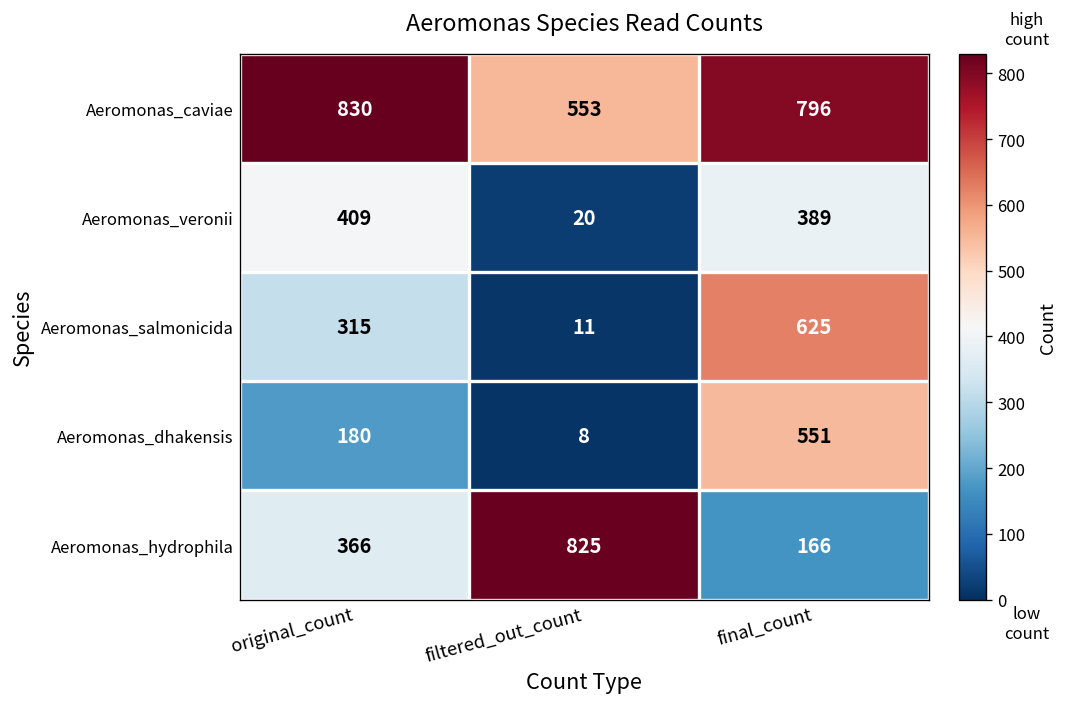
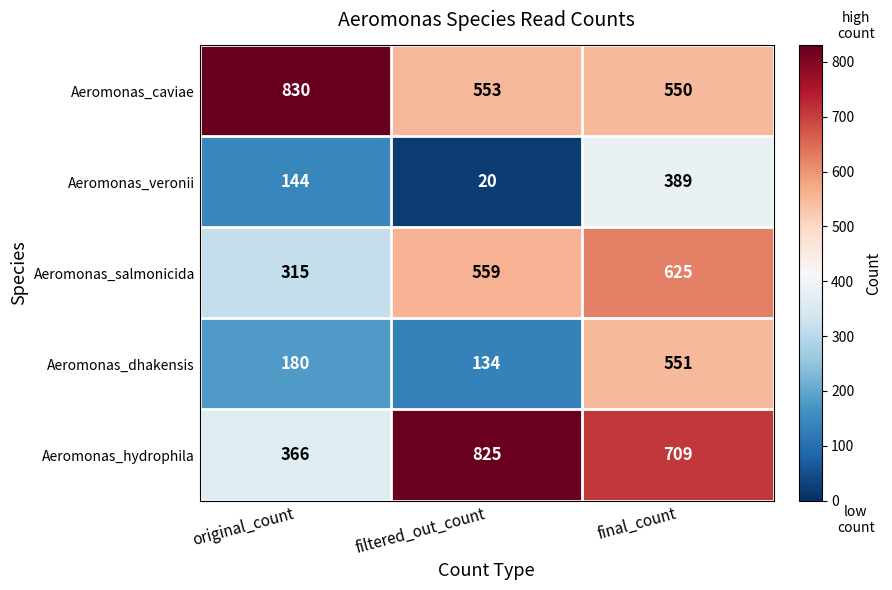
Aeromonas_caviae, final_count: 796 -> 550
Aeromonas_veronii, original_count: 409 -> 144
Aeromonas_salmonicida, filtered_out_count: 11 -> 559
Aeromonas_dhakensis, filtered_out_count: 8 -> 134
Aeromonas_hydrophila, final_count: 166 -> 709
